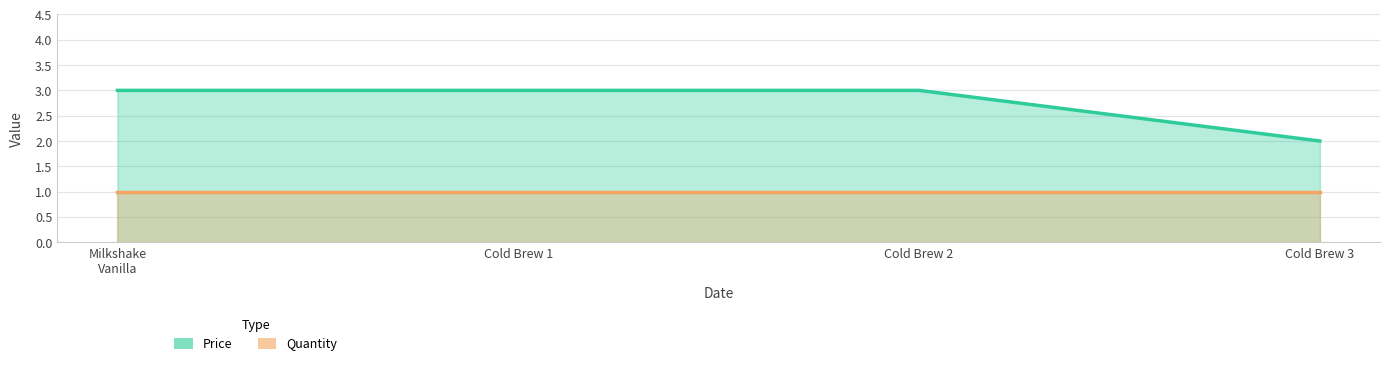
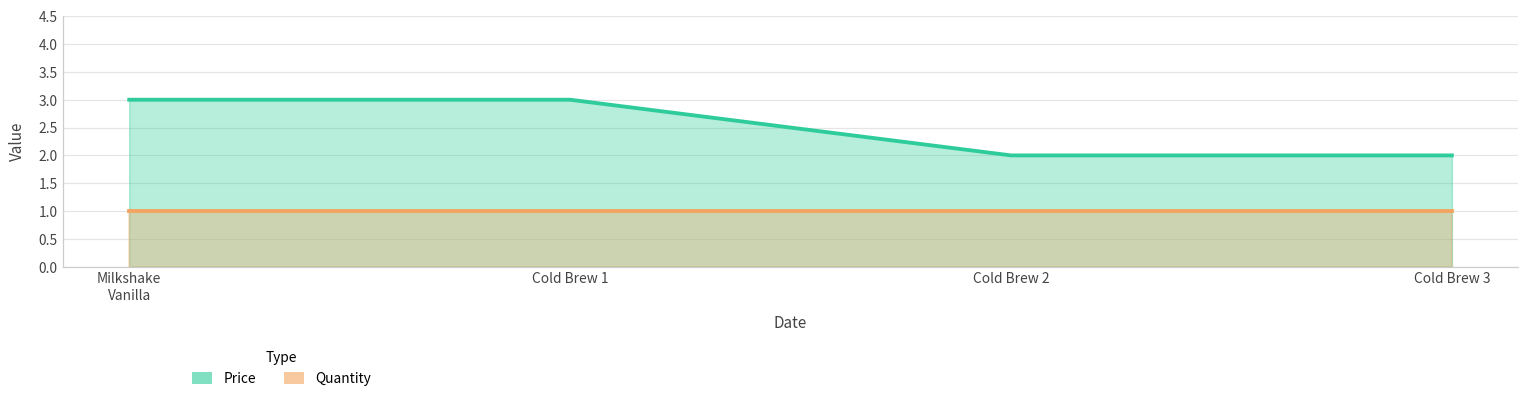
Price, Cold Brew 2: 3 -> 2
